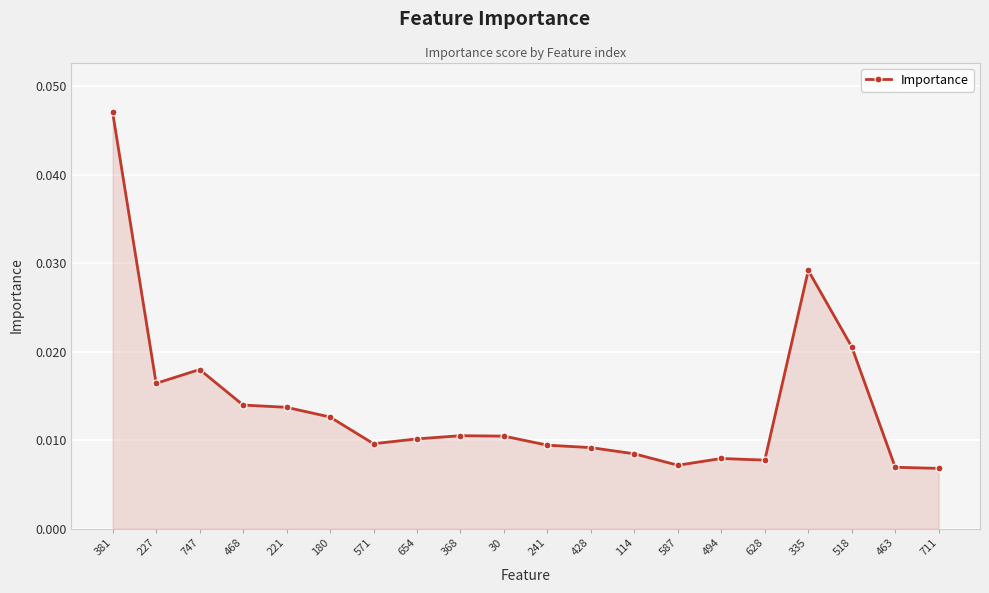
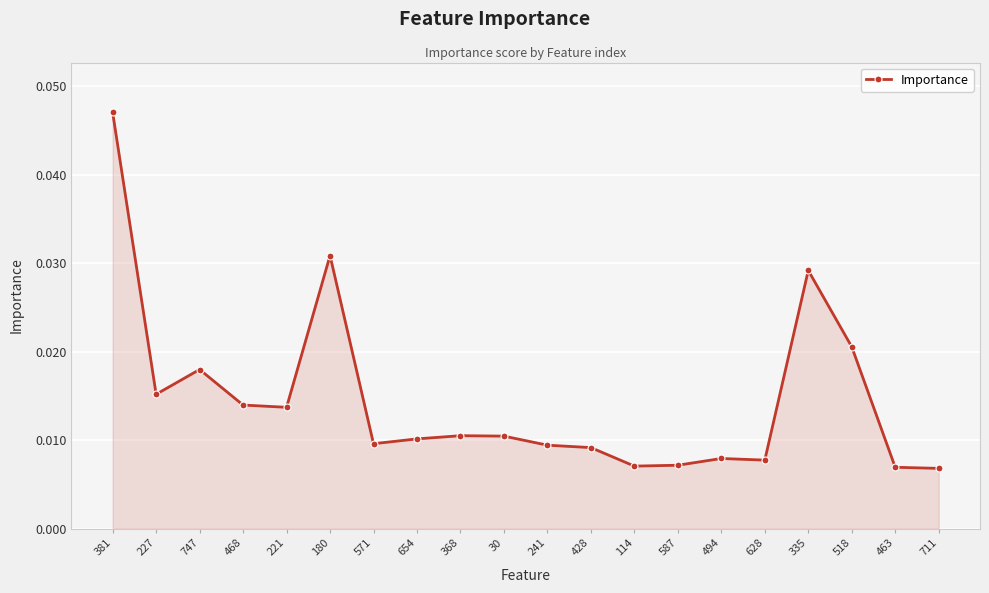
227: 0.016 -> 0.015
180: 0.013 -> 0.031
114: 0.008 -> 0.007
